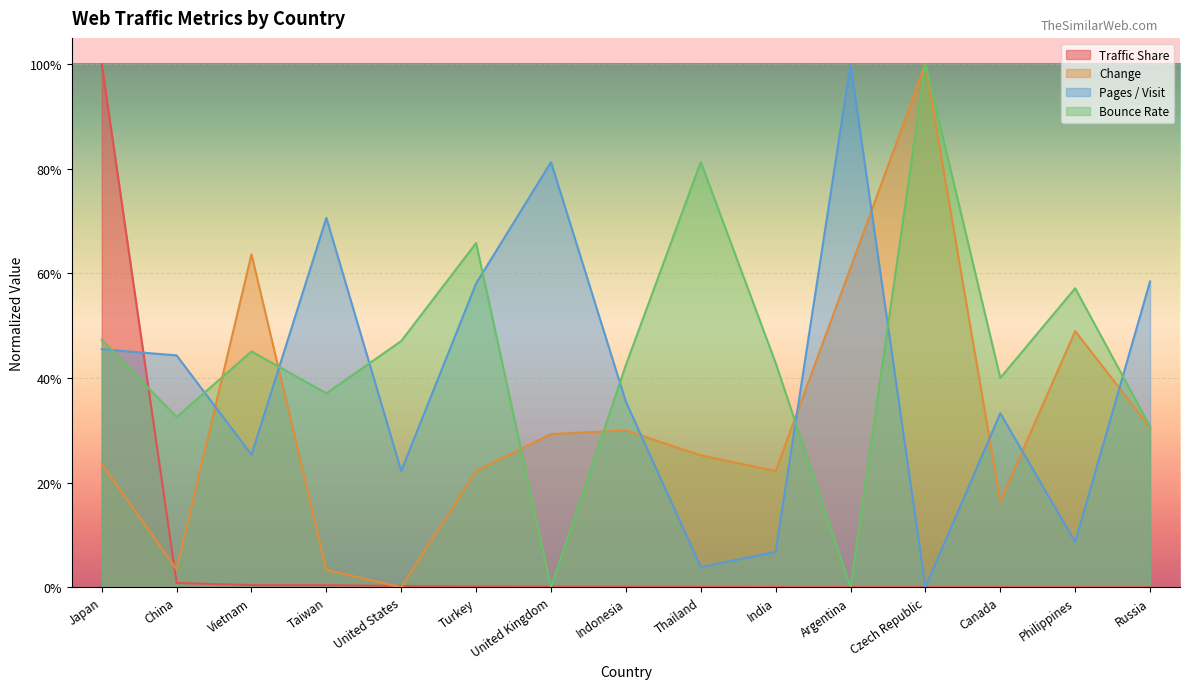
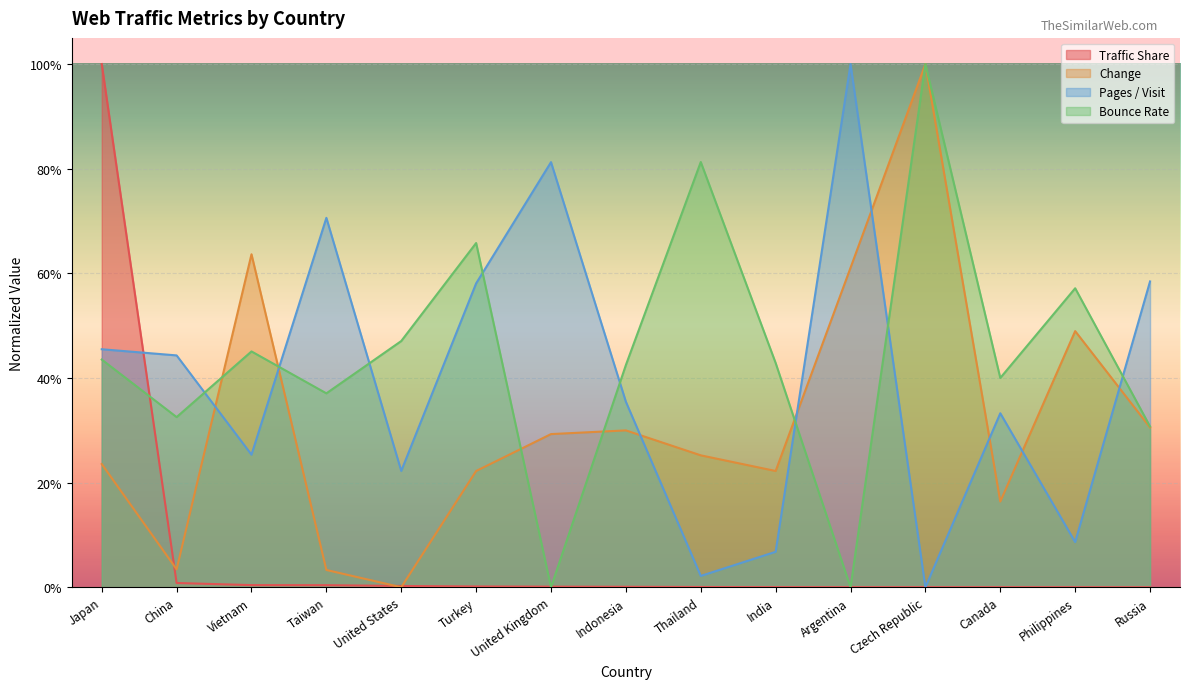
Bounce Rate, Japan: 47% -> 44%
Pages / Visit, Thailand: 4% -> 2%
